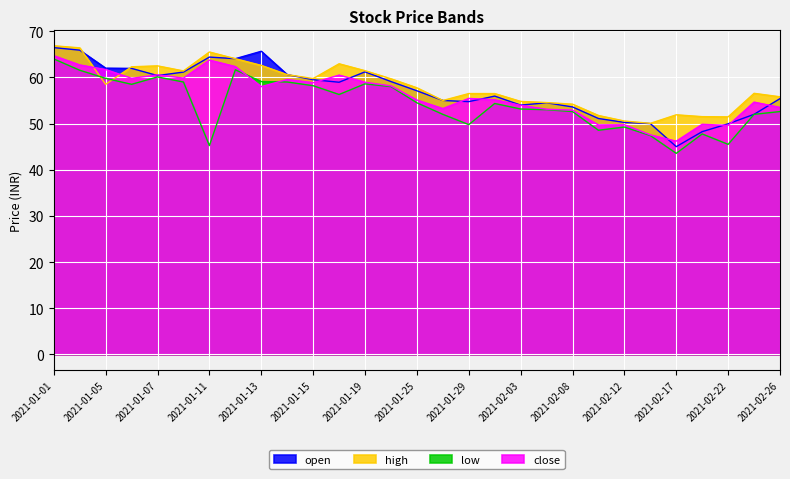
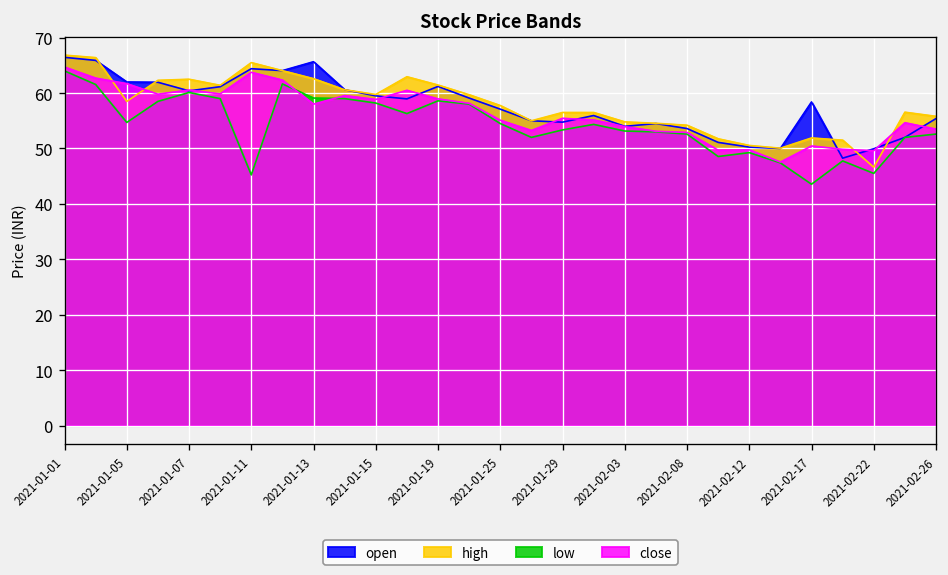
low, 2021-01-05: 60 -> 55
low, 2021-01-29: 50 -> 53
open, 2021-02-17: 45 -> 58
close, 2021-02-17: 46 -> 50
high, 2021-02-22: 51 -> 47
